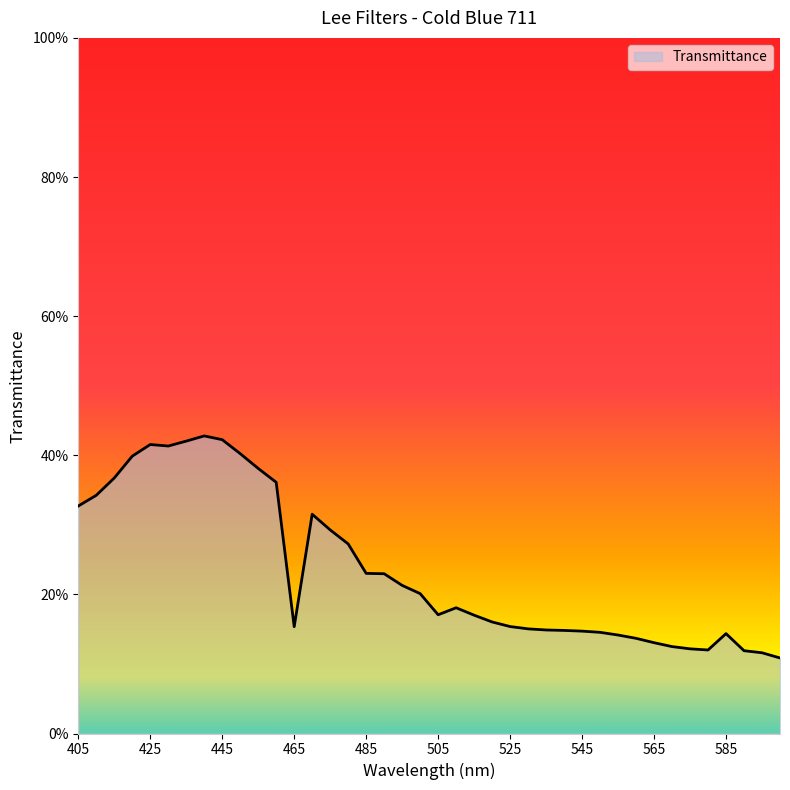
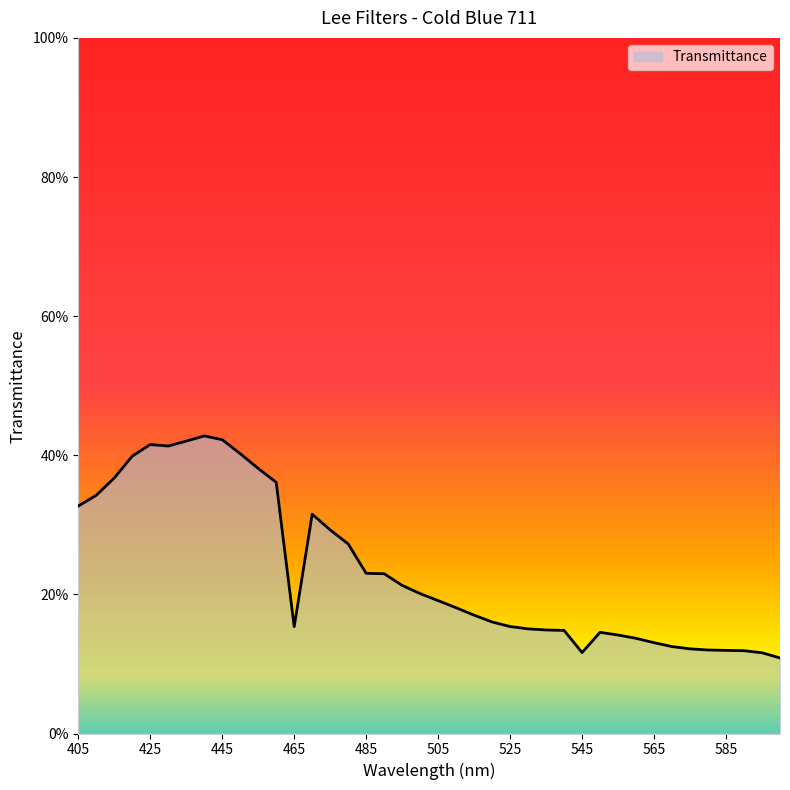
505: 17% -> 19%
545: 15% -> 12%
585: 14% -> 12%
